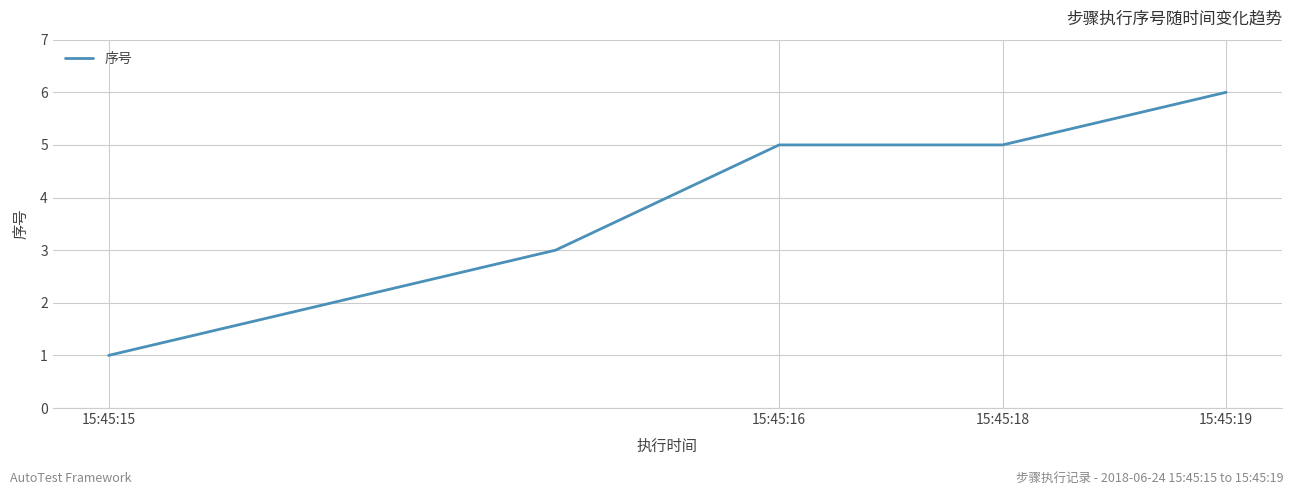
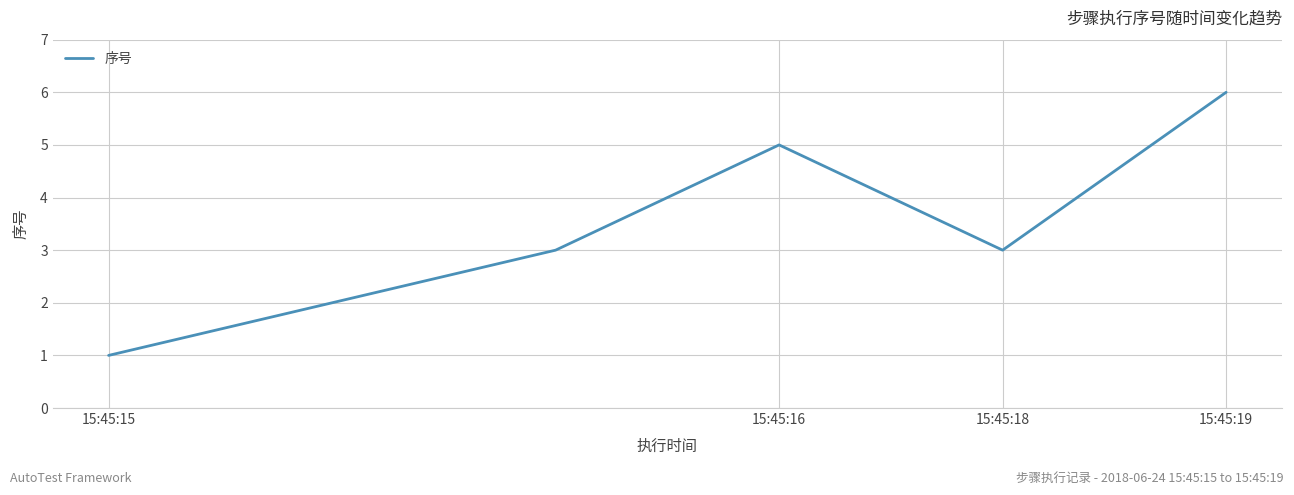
15:45:18: 5 -> 3
